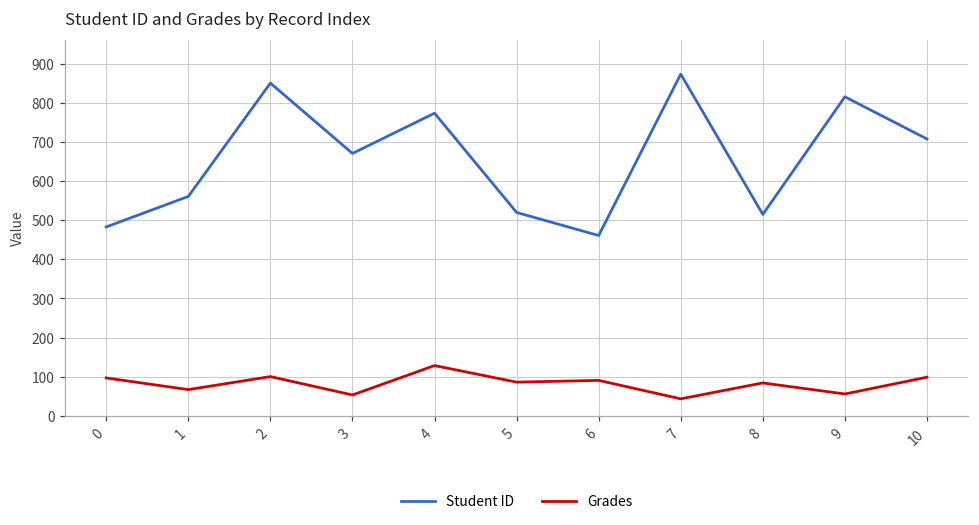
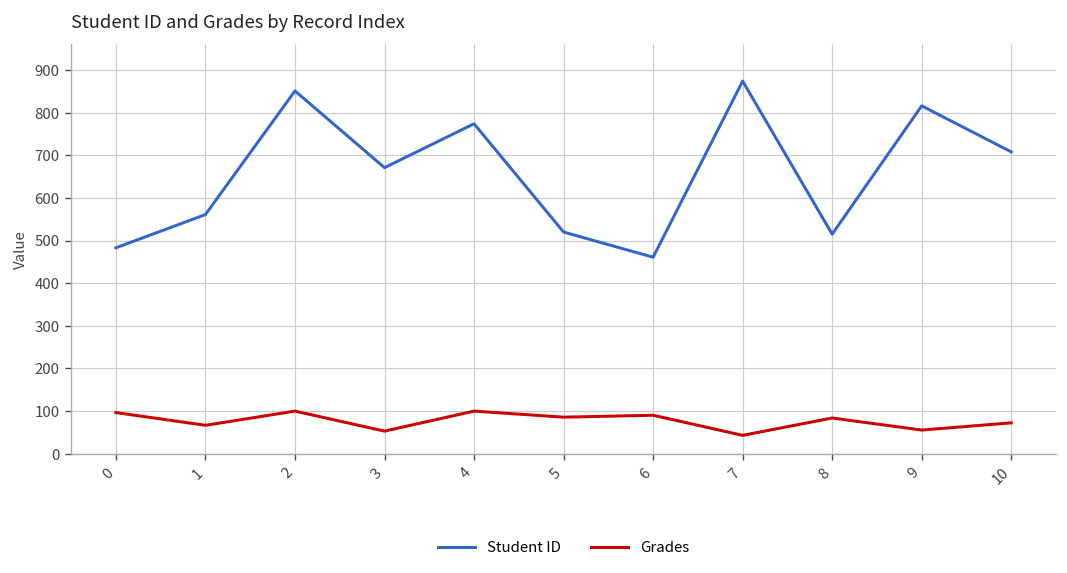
Grades, 4: 130 -> 100
Grades, 10: 100 -> 70
